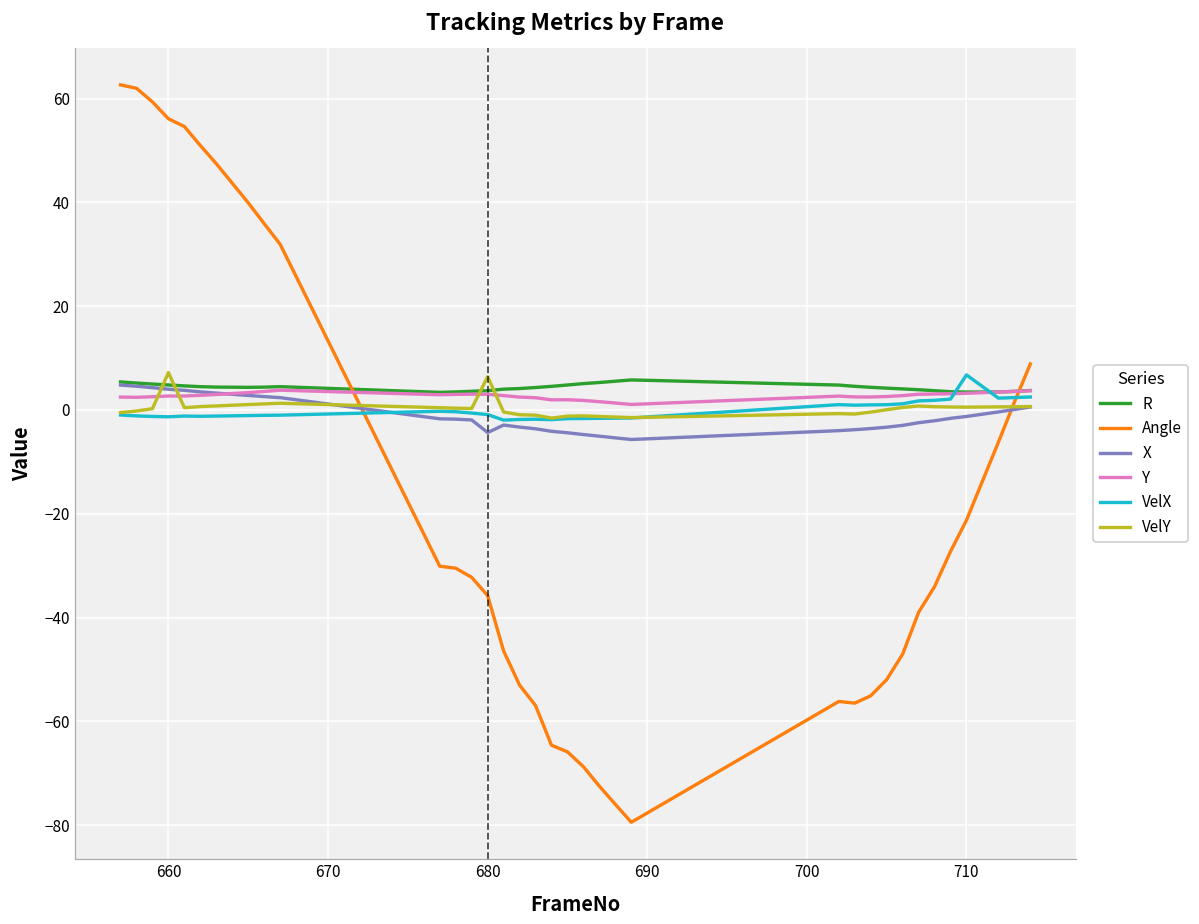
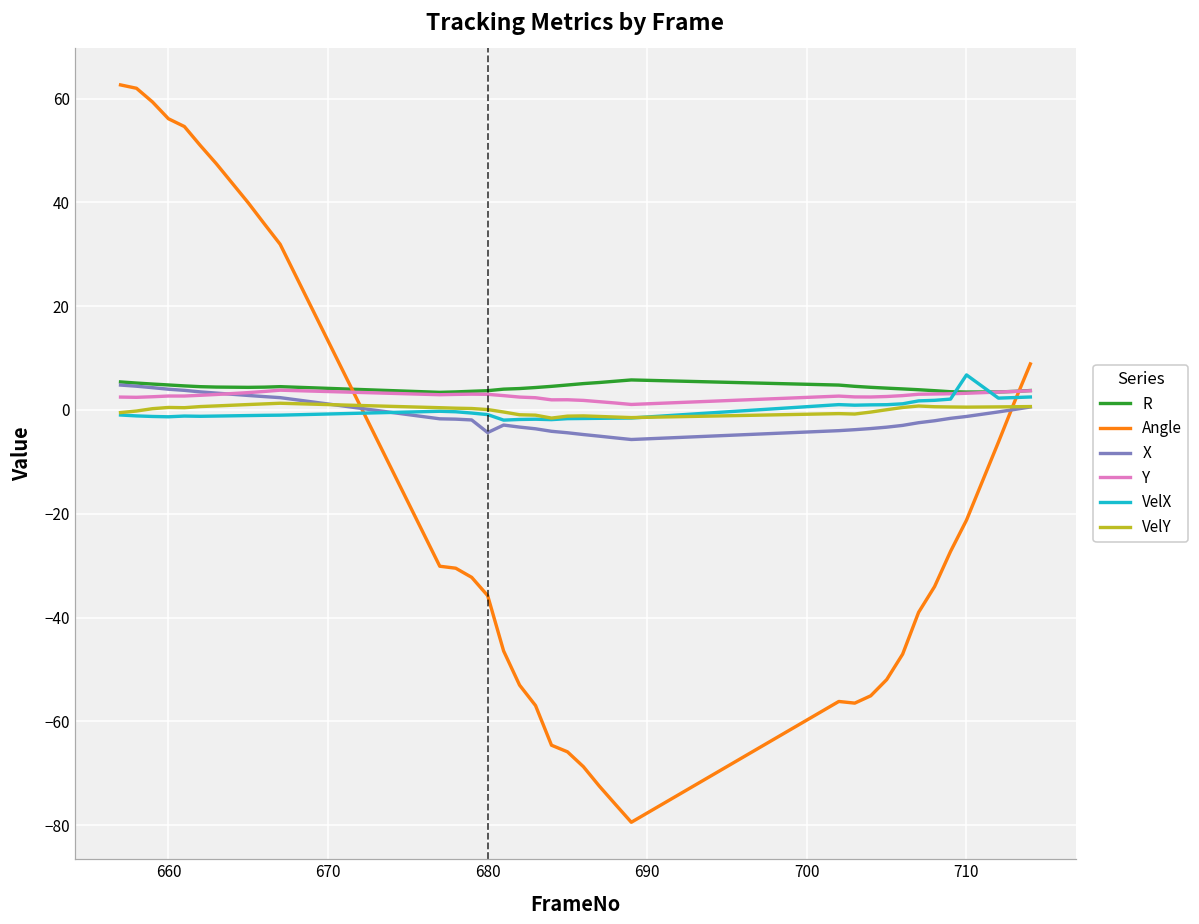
VelY, 660: 7 -> 0
VelY, 680: 6 -> 0
